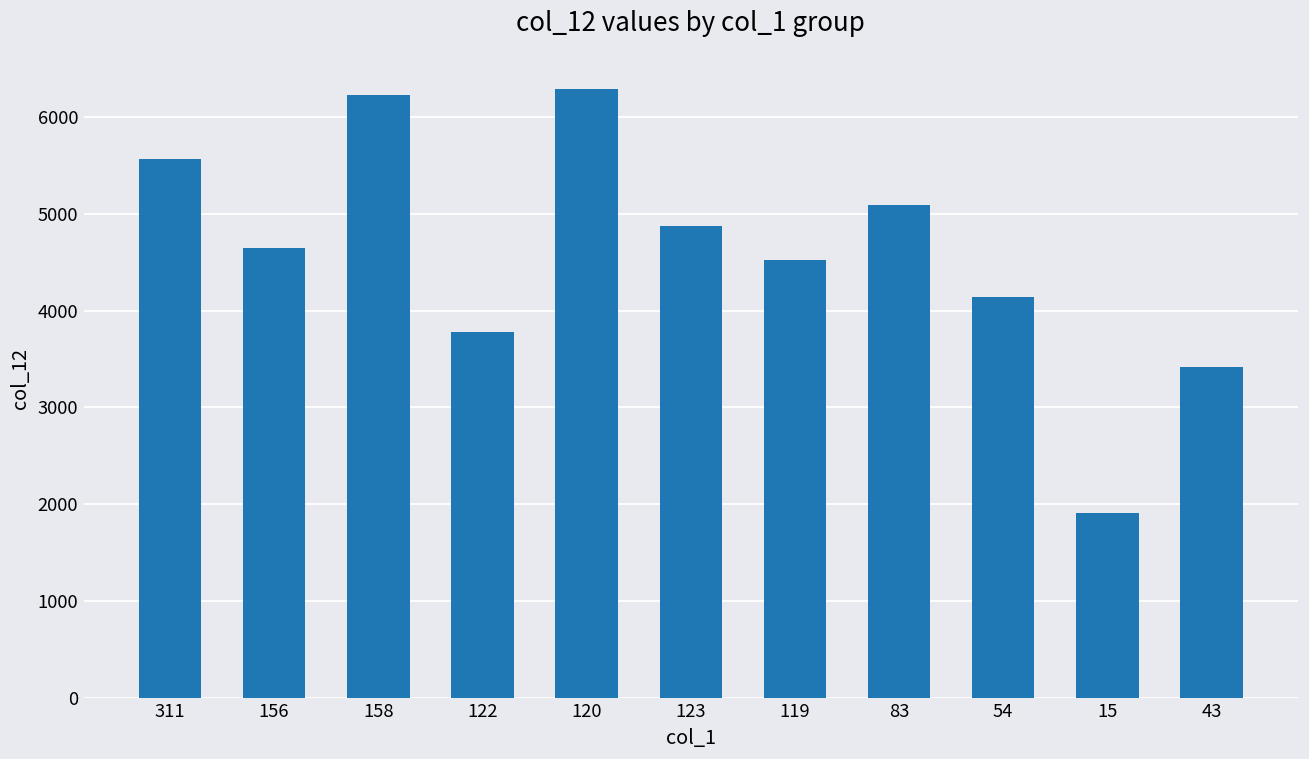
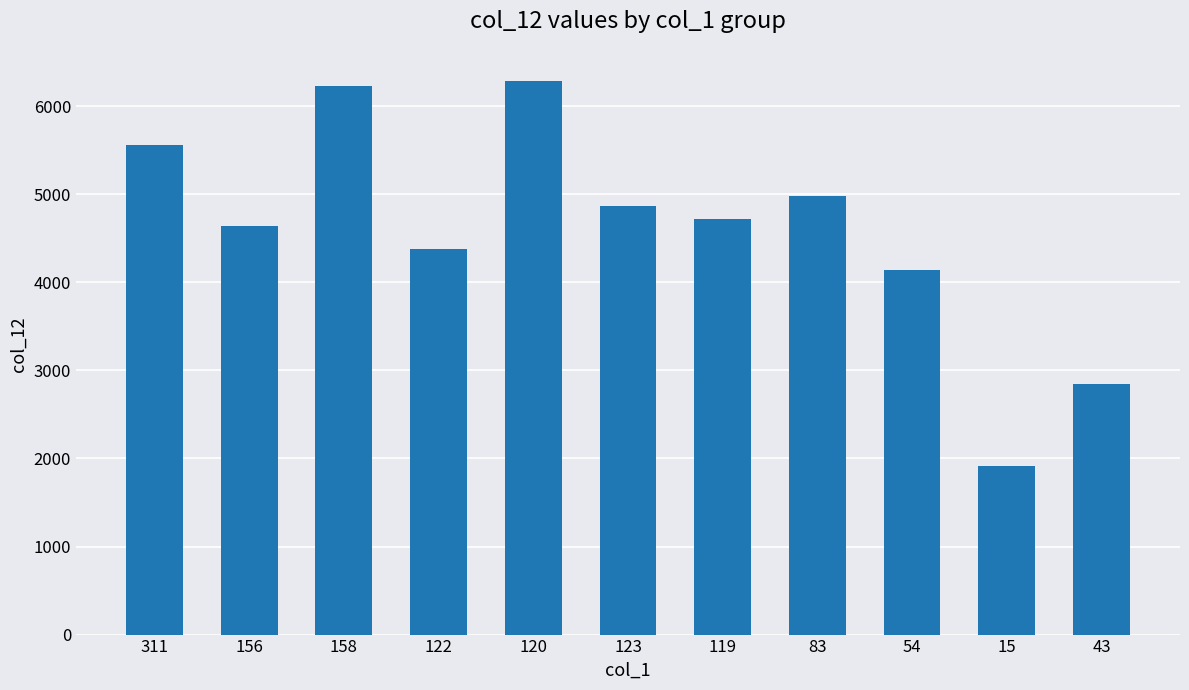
122: 3800 -> 4400
119: 4500 -> 4700
83: 5100 -> 5000
43: 3400 -> 2800
